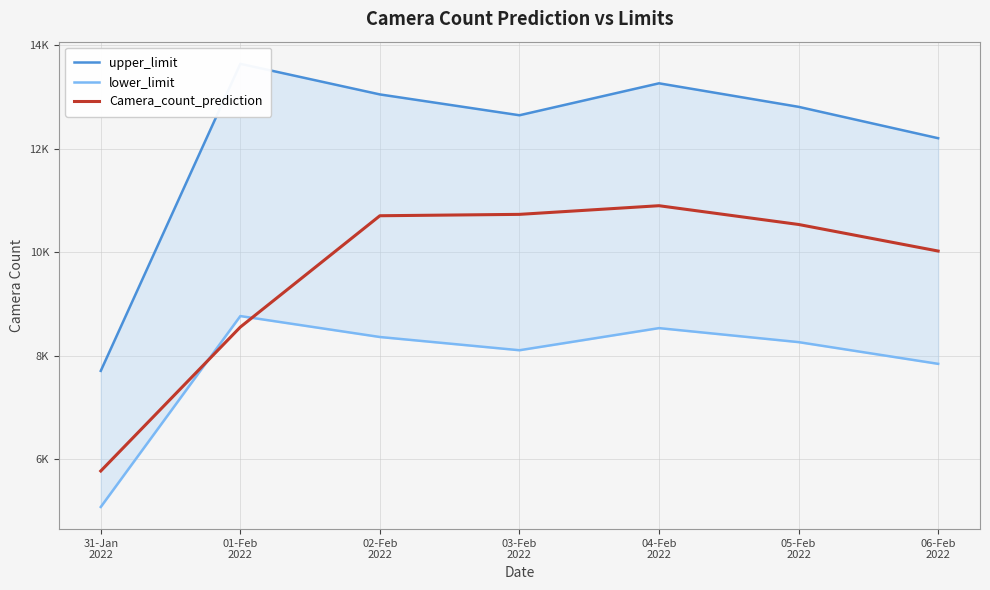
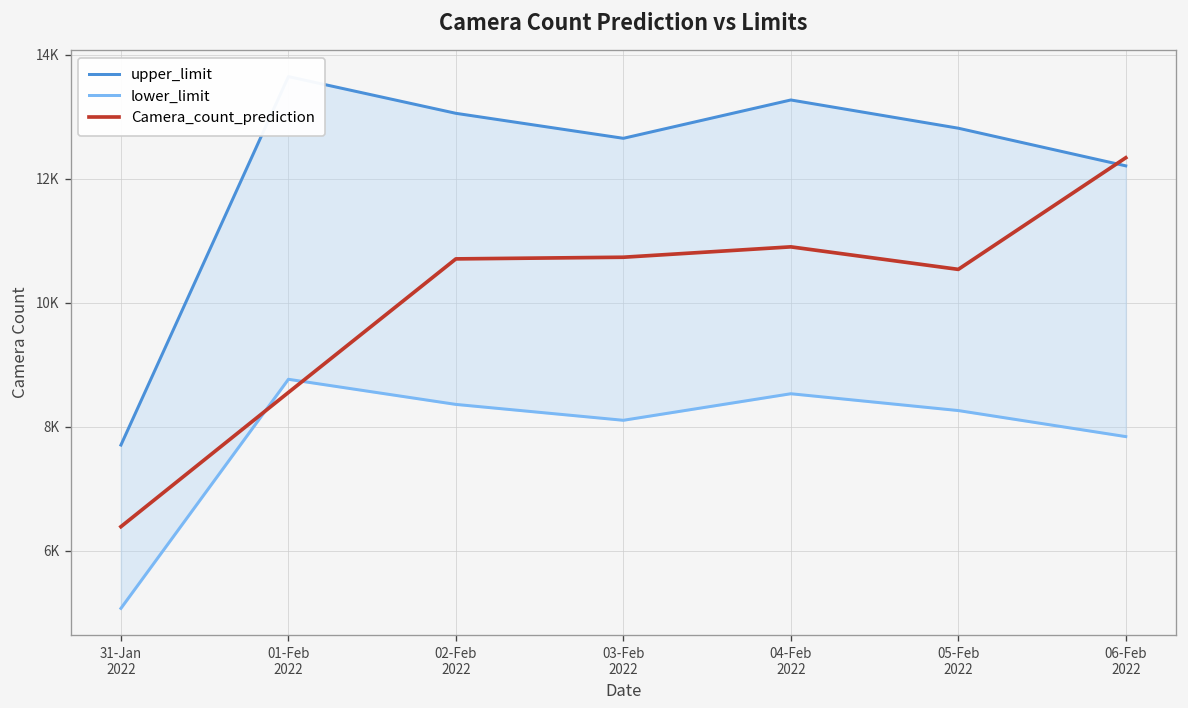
Camera_count_prediction, 31-Jan 2022: 5800 -> 6400
Camera_count_prediction, 06-Feb 2022: 10000 -> 12300
